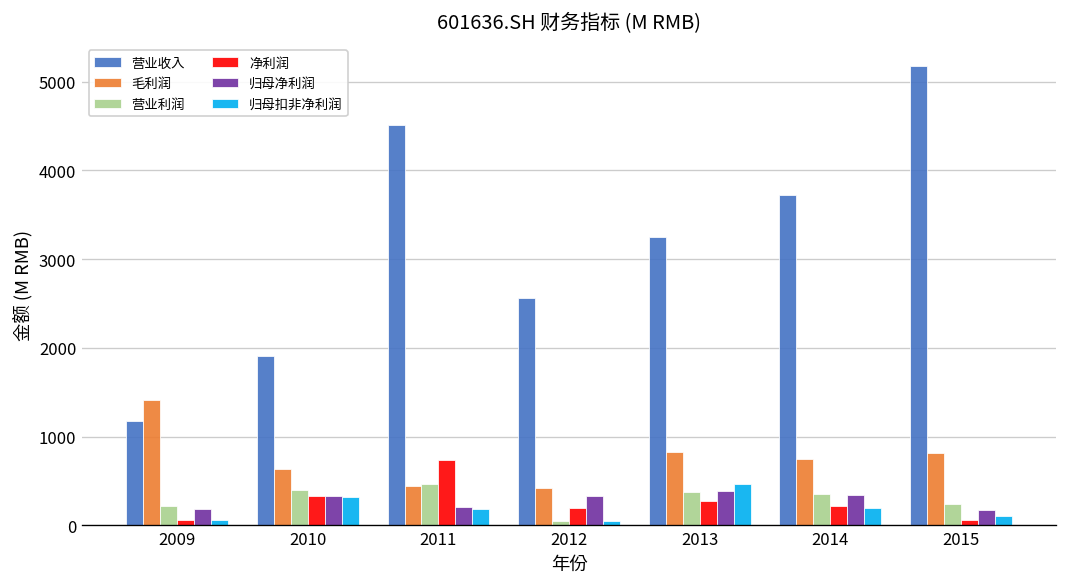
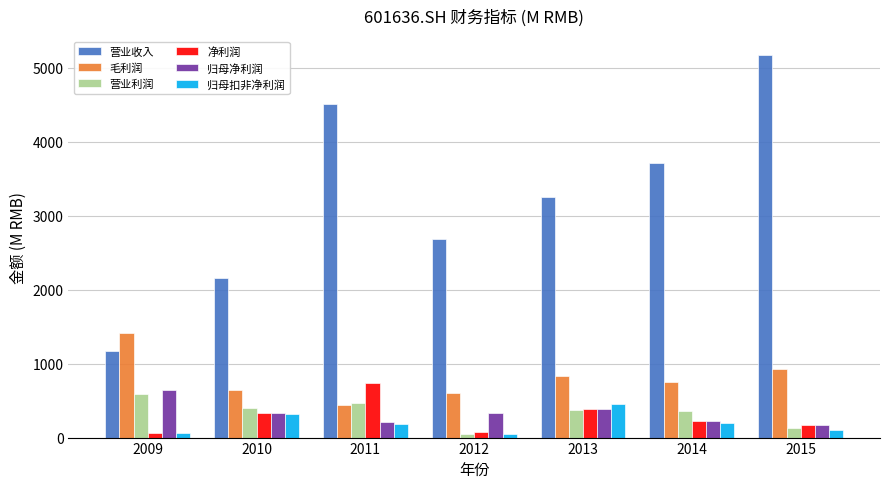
营业利润, 2009: 200 -> 600
归母净利润, 2009: 200 -> 600
营业收入, 2010: 1900 -> 2200
营业收入, 2012: 2600 -> 2700
毛利润, 2012: 400 -> 600
净利润, 2012: 200 -> 100
净利润, 2013: 300 -> 400
归母净利润, 2014: 300 -> 200
毛利润, 2015: 800 -> 900
营业利润, 2015: 200 -> 100
净利润, 2015: 100 -> 200
